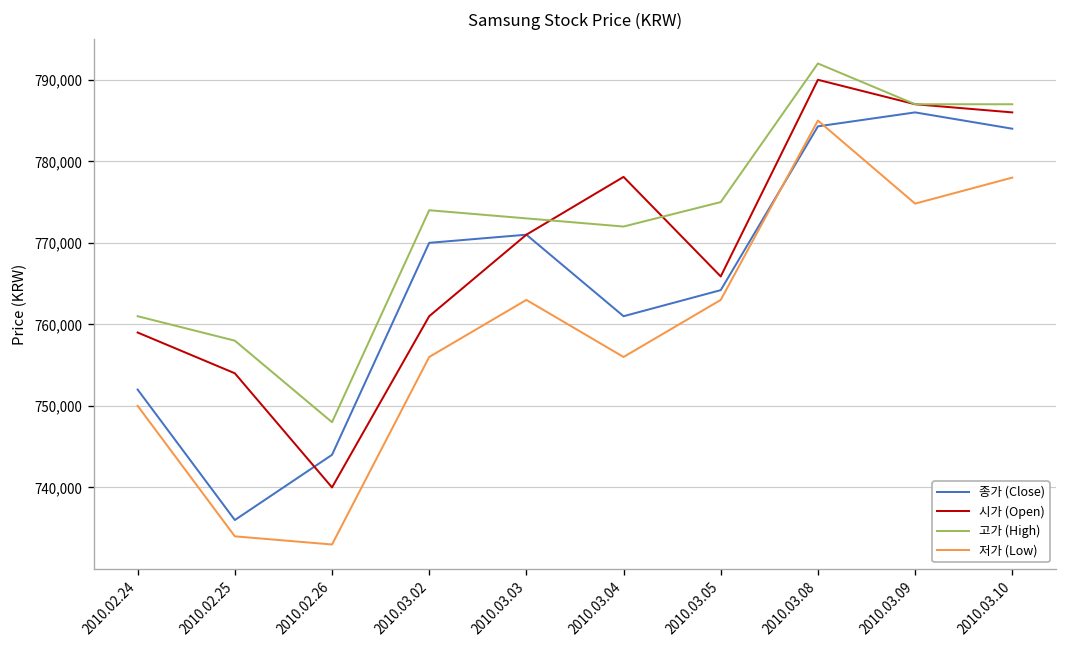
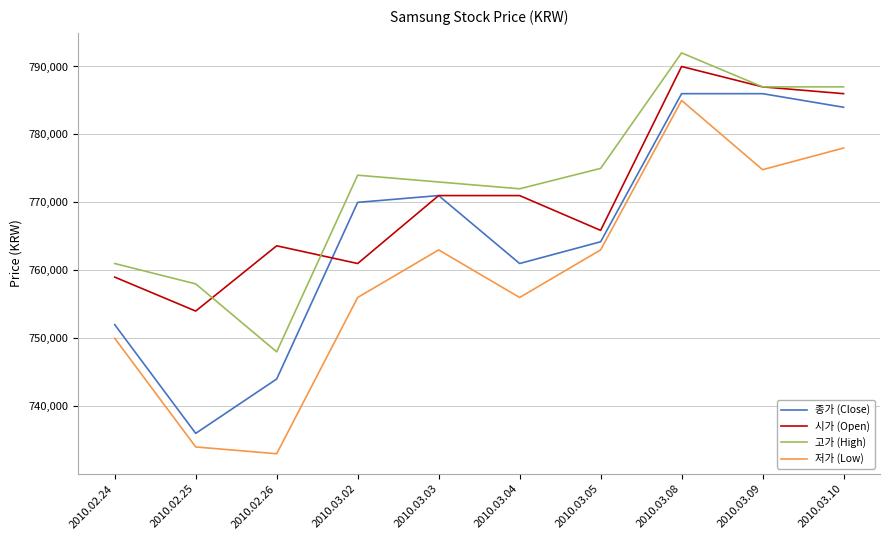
시가 (Open), 2010.02.26: 740,000 -> 764,000
시가 (Open), 2010.03.04: 778,000 -> 771,000
종가 (Close), 2010.03.08: 784,000 -> 786,000
